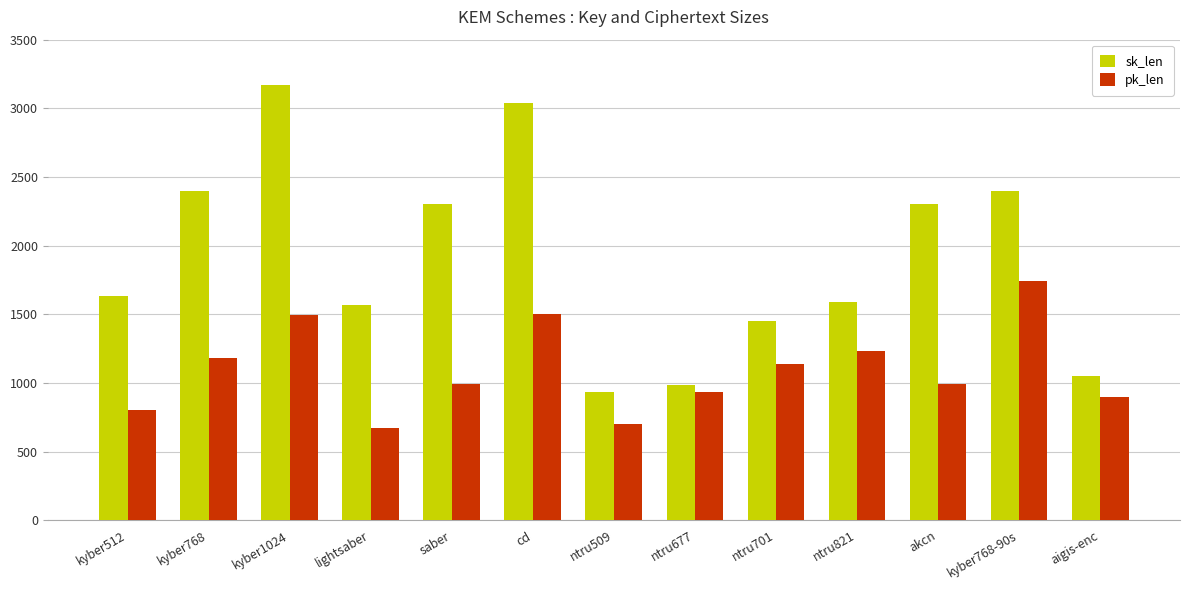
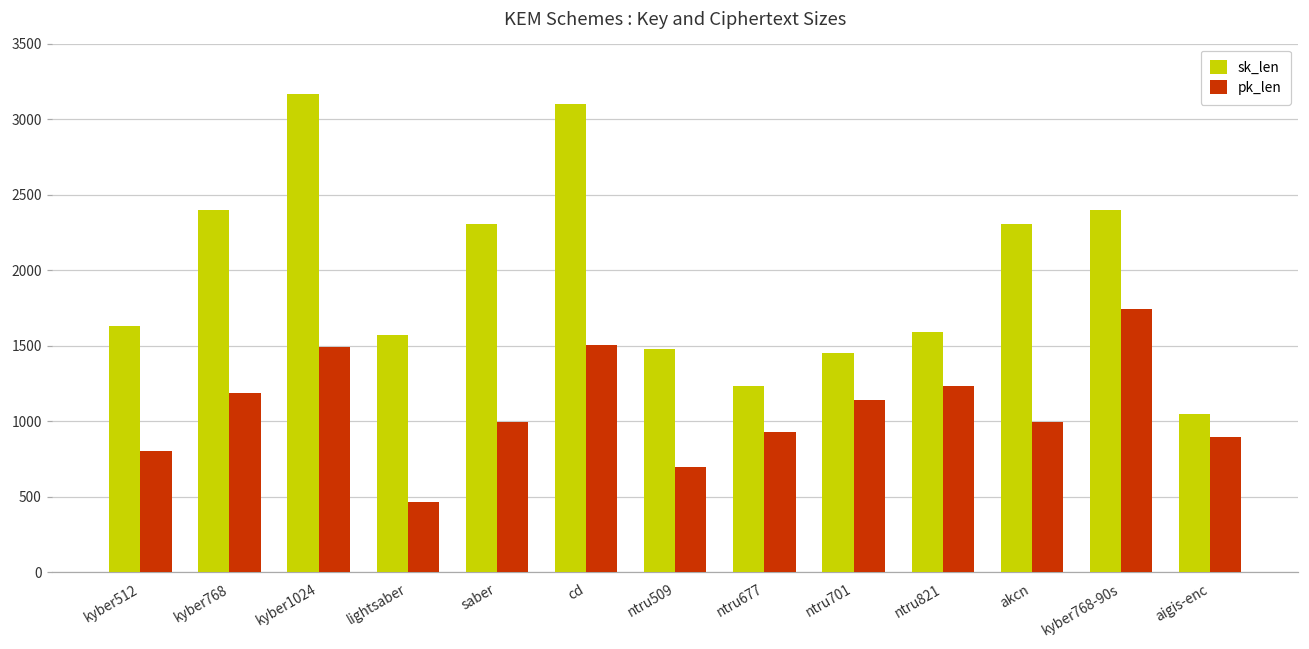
pk_len, lightsaber: 670 -> 470
sk_len, cd: 3040 -> 3100
sk_len, ntru509: 940 -> 1480
sk_len, ntru677: 980 -> 1230
